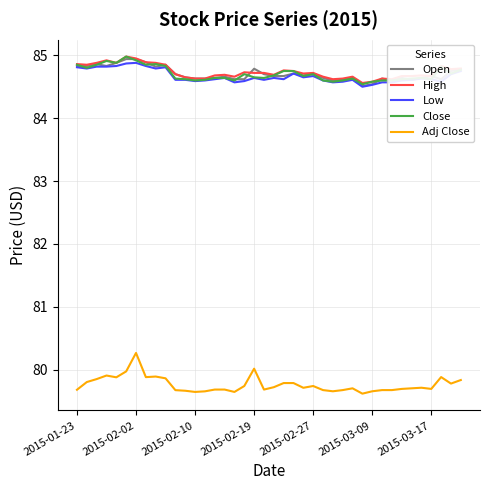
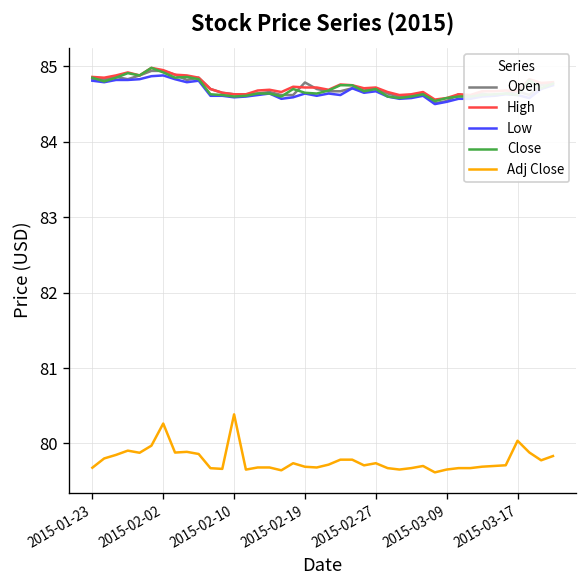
Adj Close, 2015-02-10: 79.6 -> 80.4
Adj Close, 2015-02-19: 80.0 -> 79.7
Adj Close, 2015-03-17: 79.7 -> 80.0
